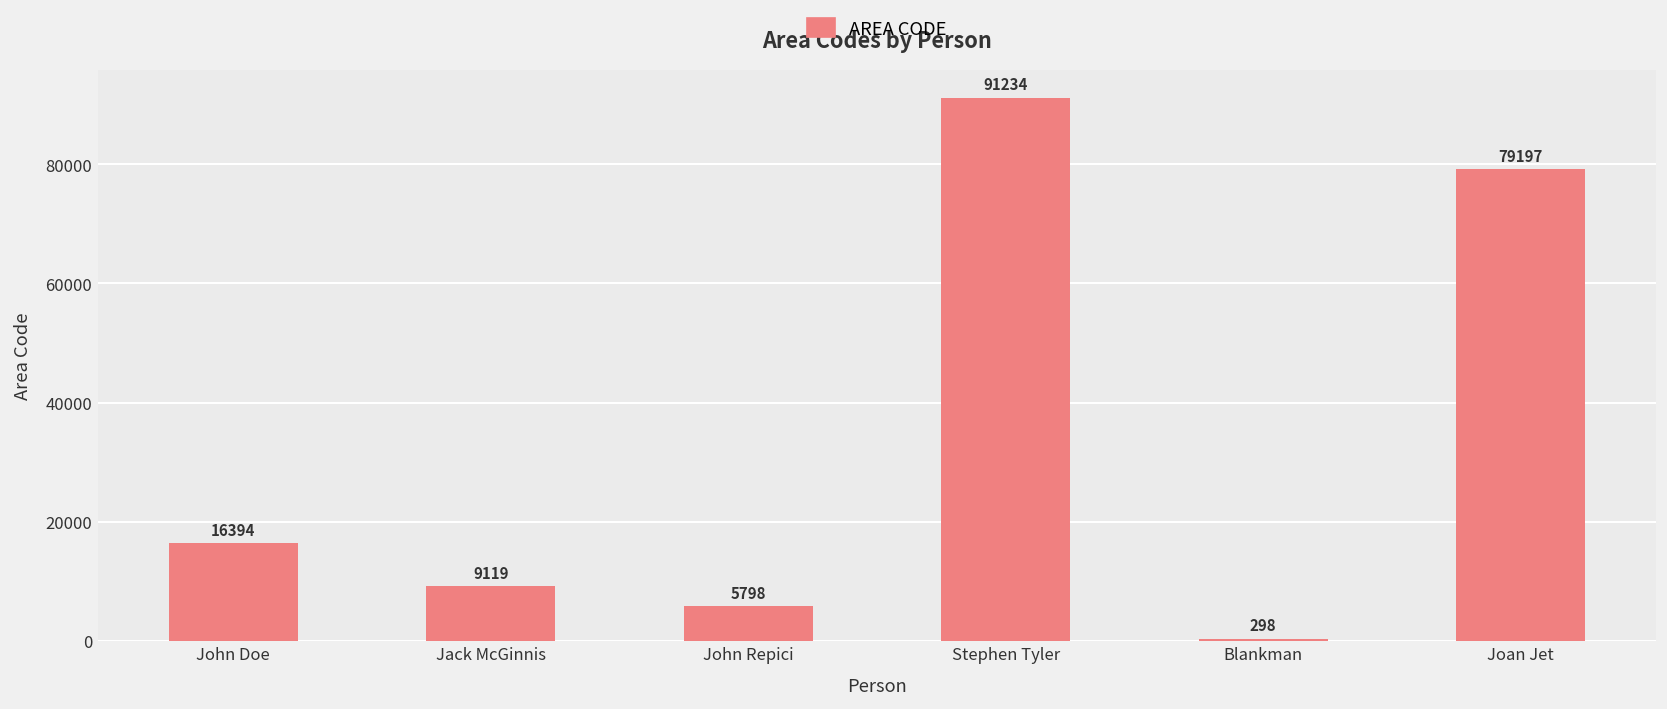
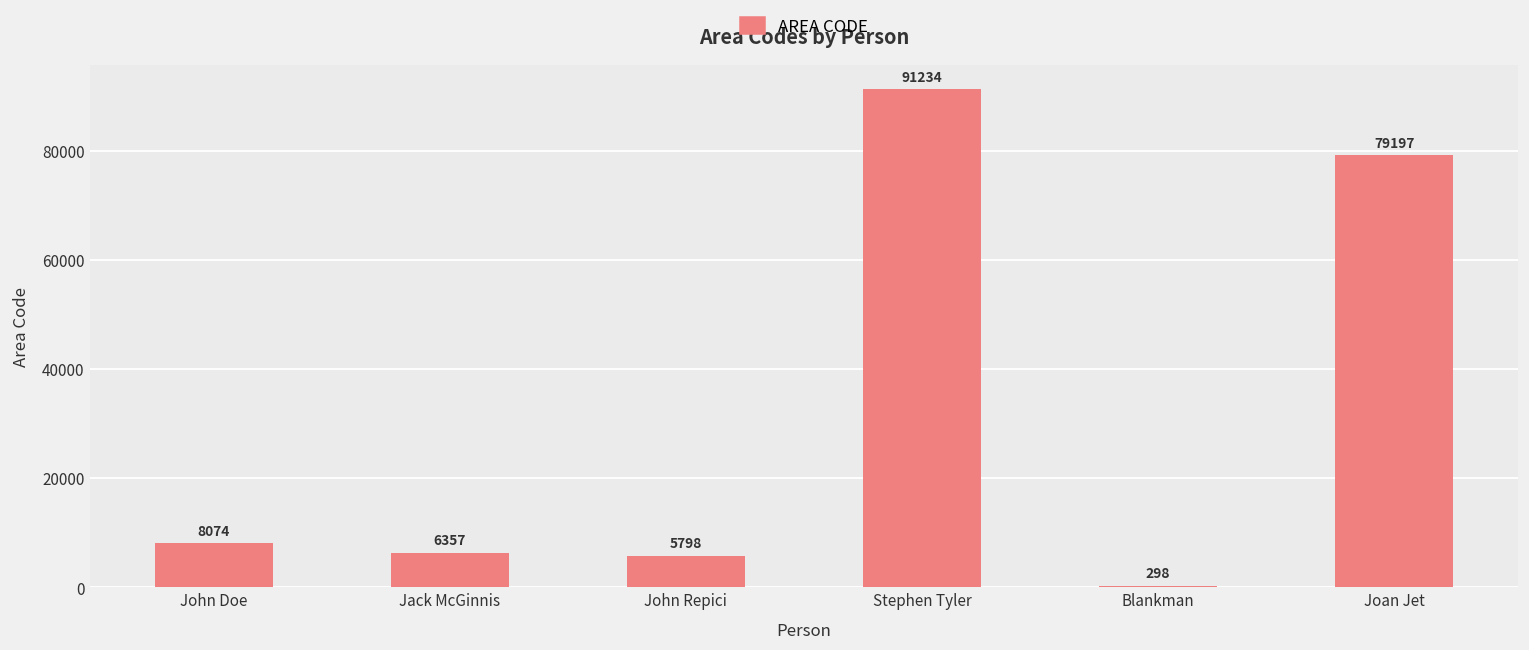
John Doe: 16394 -> 8074
Jack McGinnis: 9119 -> 6357
